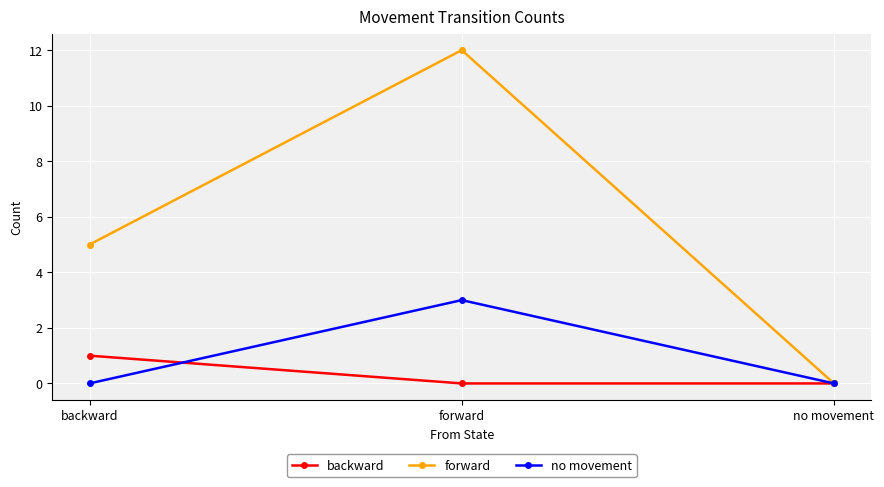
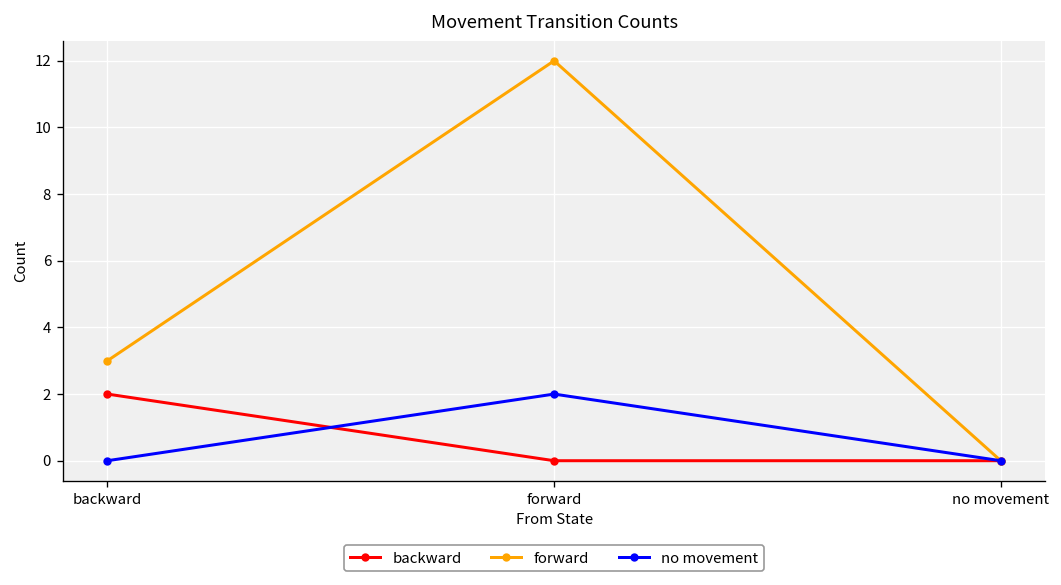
backward, backward: 1 -> 2
forward, backward: 5 -> 3
no movement, forward: 3 -> 2
